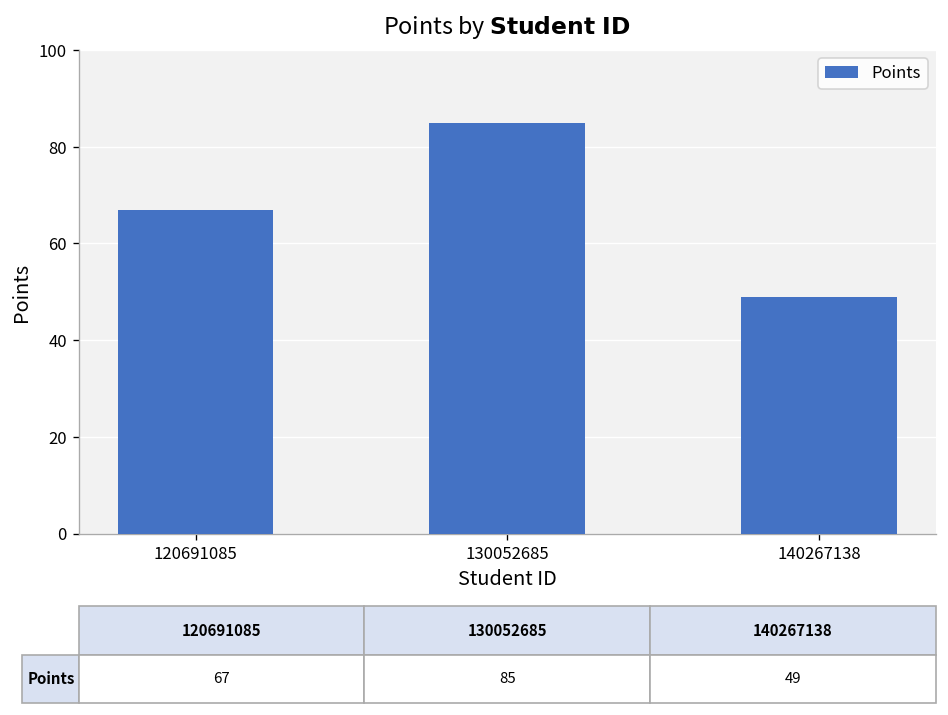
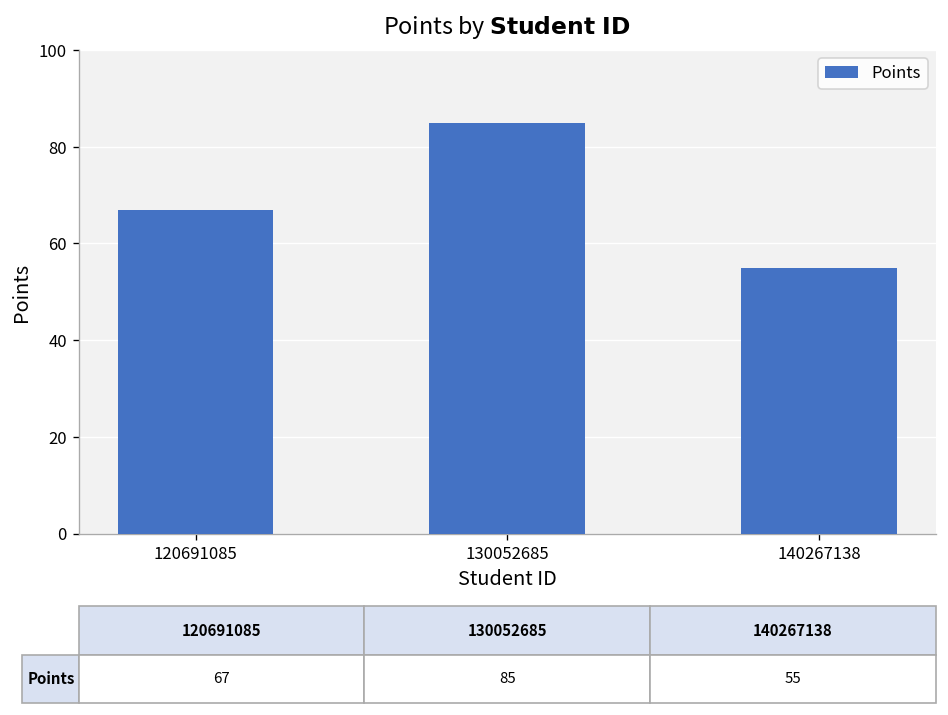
140267138: 49 -> 55
